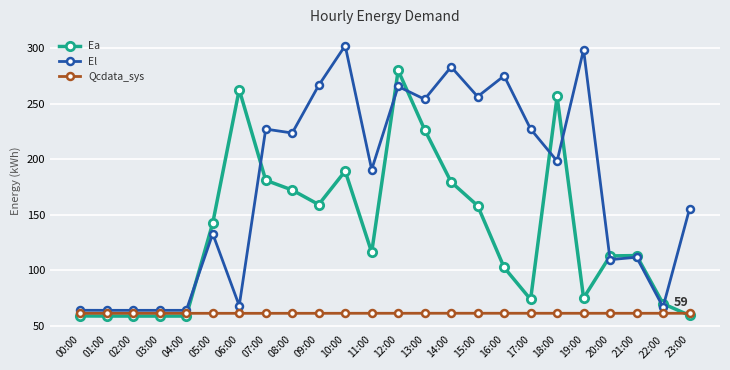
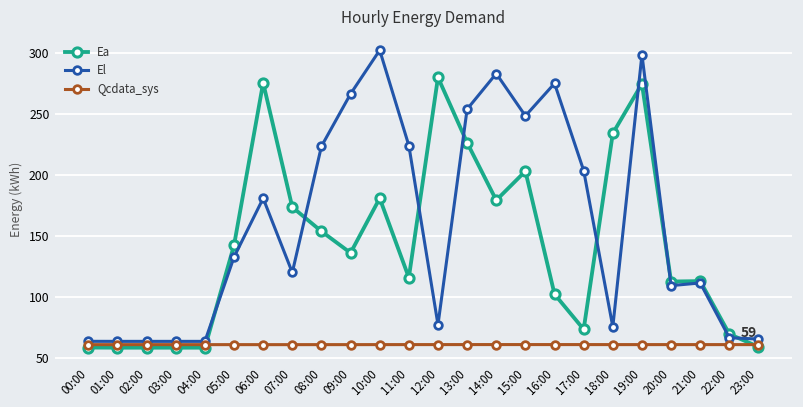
Ea, 06:00: 263 -> 275
El, 06:00: 68 -> 181
Ea, 07:00: 181 -> 174
El, 07:00: 227 -> 120
Ea, 08:00: 172 -> 154
Ea, 09:00: 159 -> 136
Ea, 10:00: 189 -> 181
El, 11:00: 191 -> 224
El, 12:00: 265 -> 78
Ea, 15:00: 158 -> 203
El, 15:00: 256 -> 248
El, 17:00: 227 -> 204
Ea, 18:00: 256 -> 234
El, 18:00: 198 -> 76
Ea, 19:00: 75 -> 275
El, 23:00: 155 -> 66
